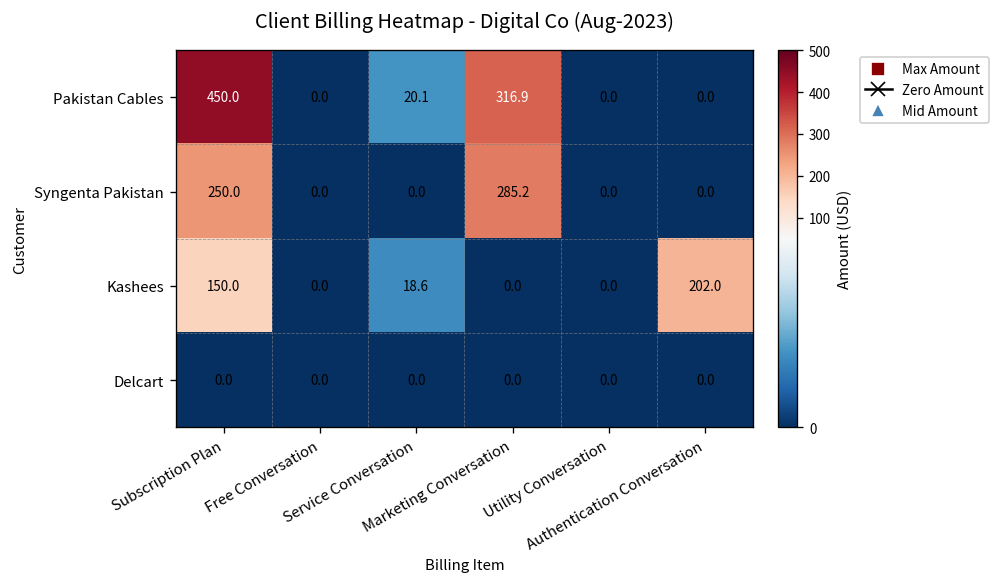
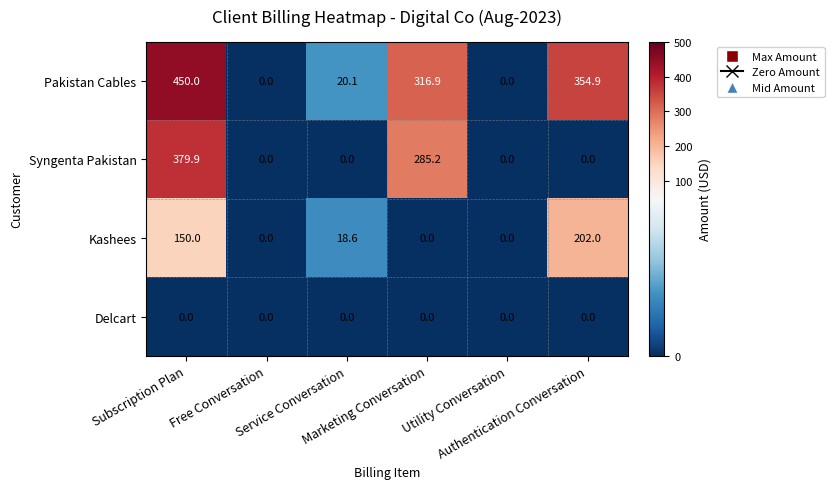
Pakistan Cables, Authentication Conversation: 0.0 -> 354.9
Syngenta Pakistan, Subscription Plan: 250.0 -> 379.9
